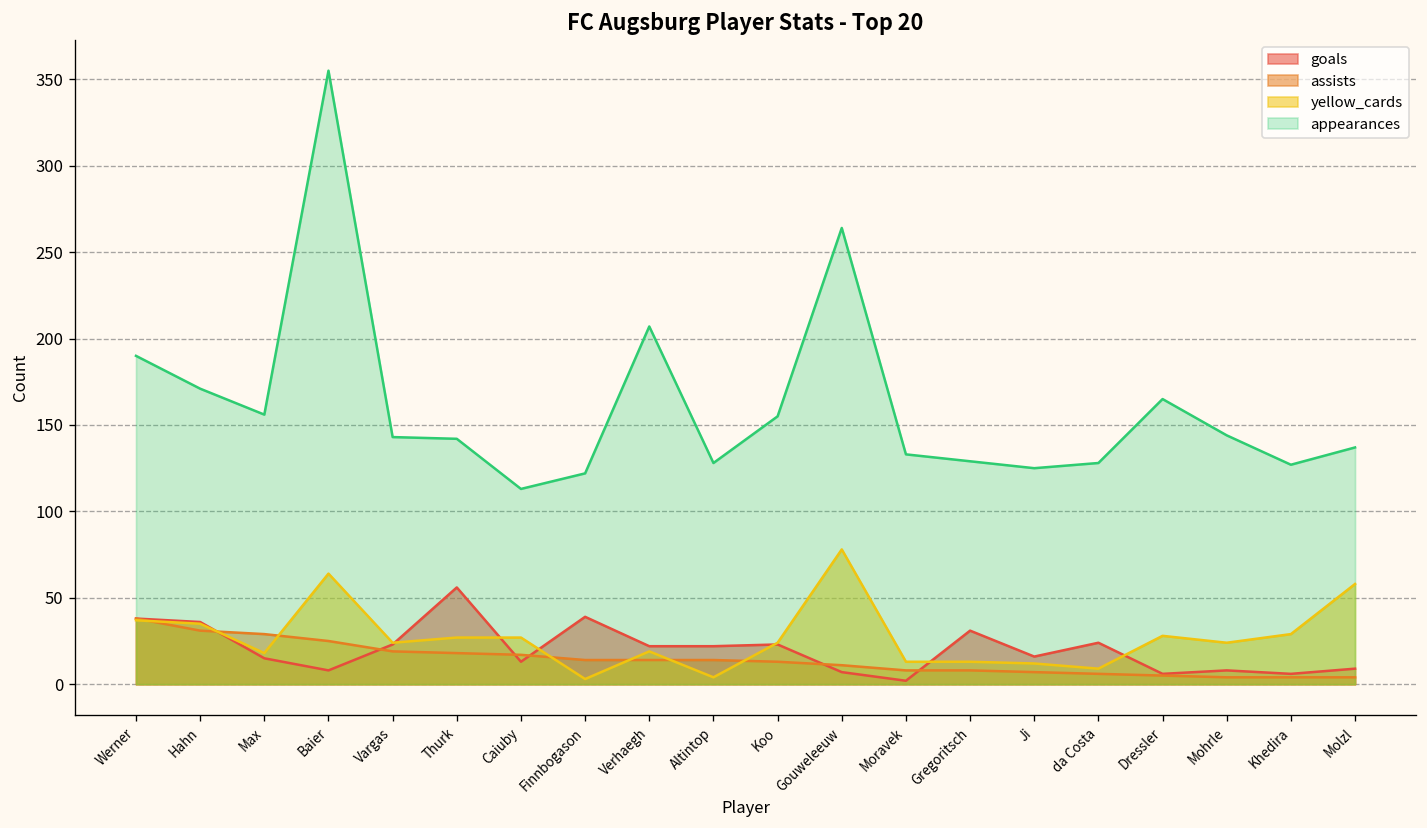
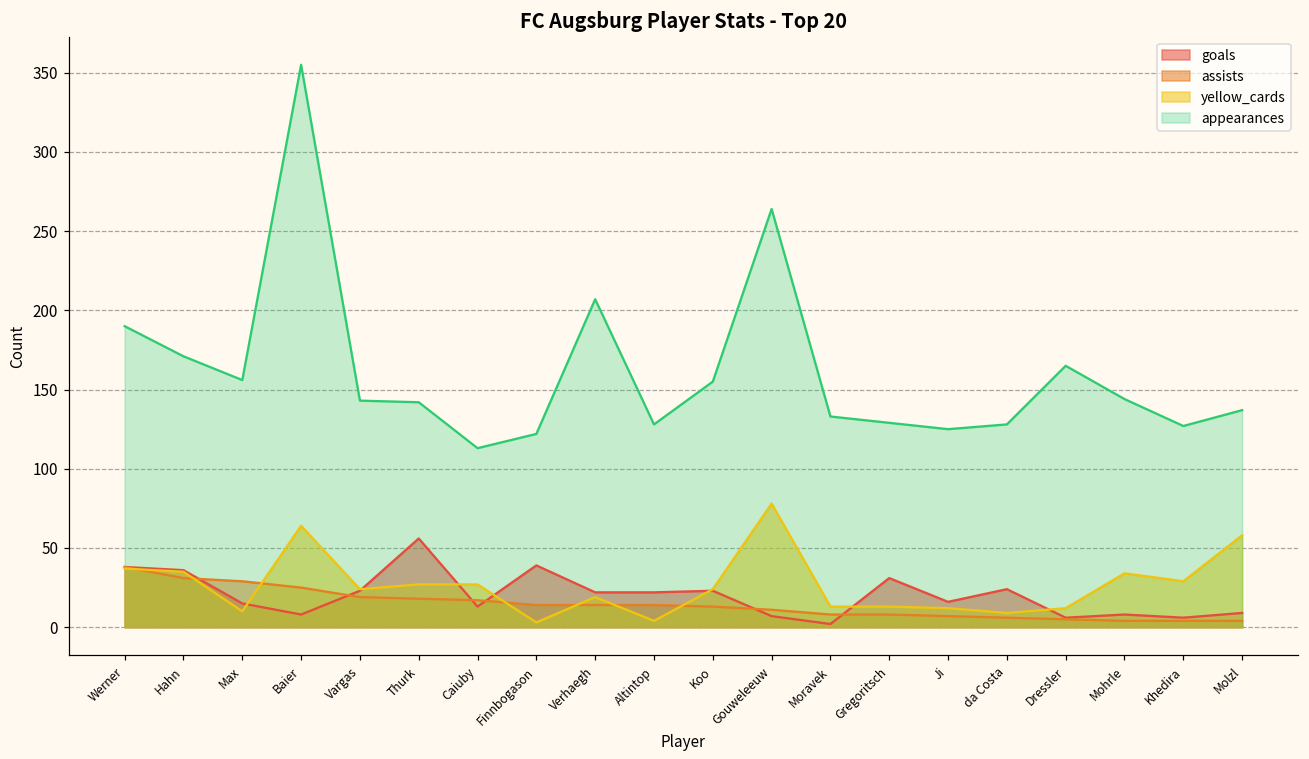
yellow_cards, Max: 18 -> 10
yellow_cards, Dressler: 28 -> 12
yellow_cards, Mohrle: 24 -> 34
